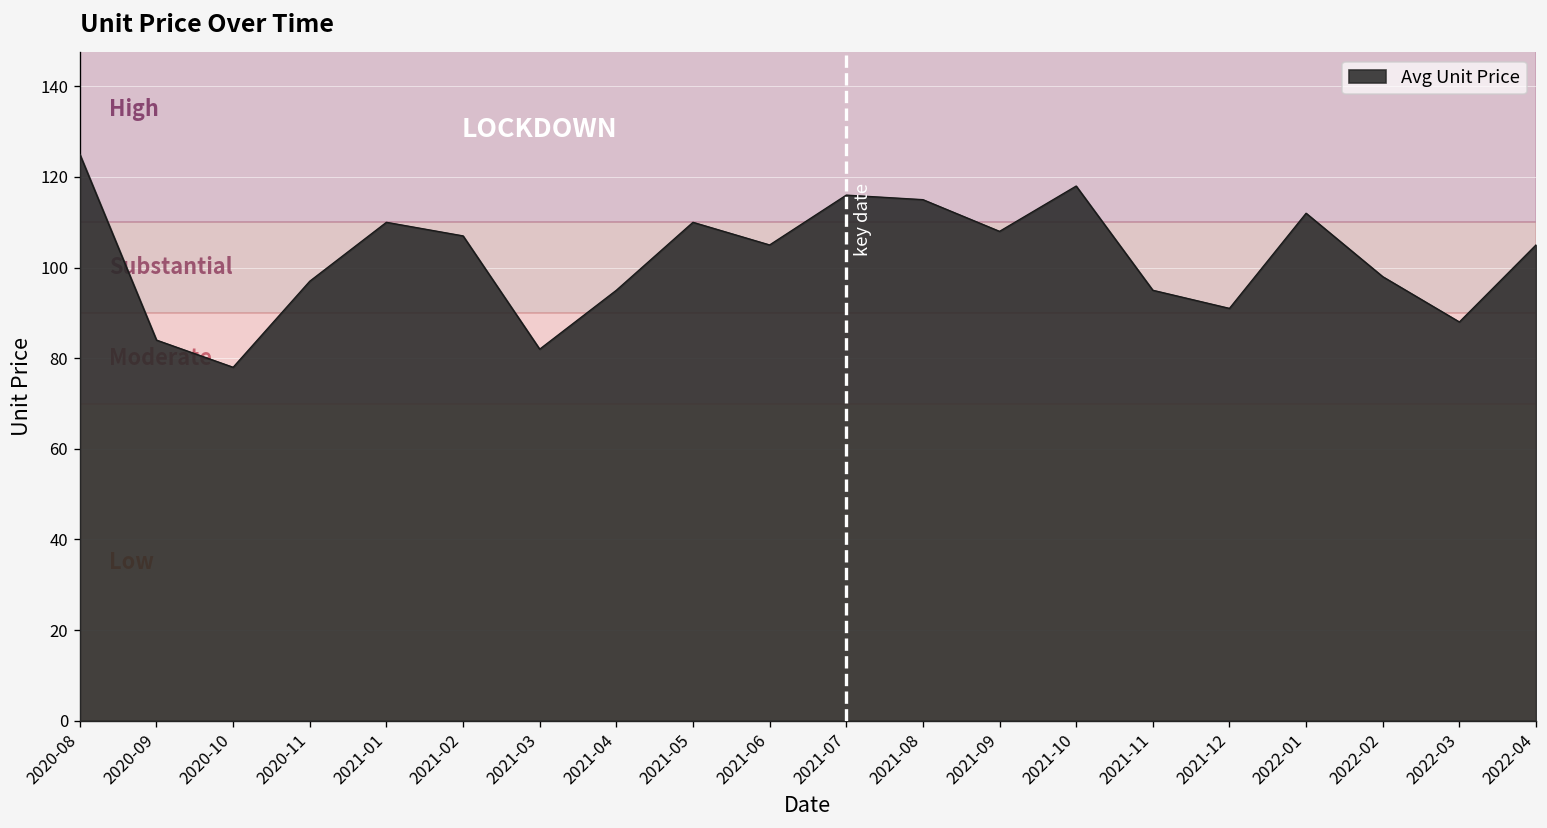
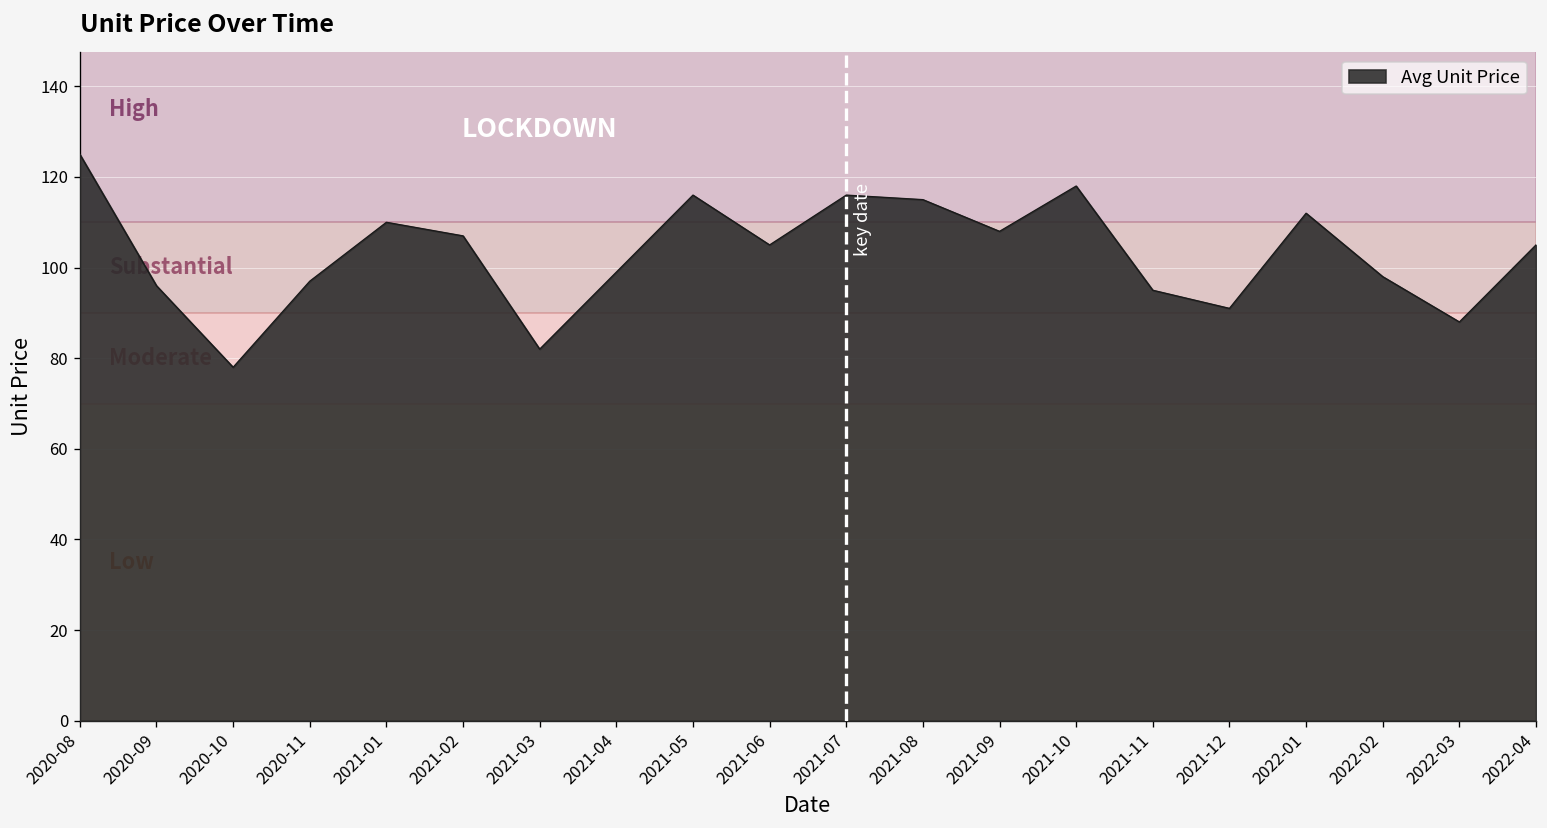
2020-09: 84 -> 96
2021-04: 95 -> 99
2021-05: 110 -> 116
